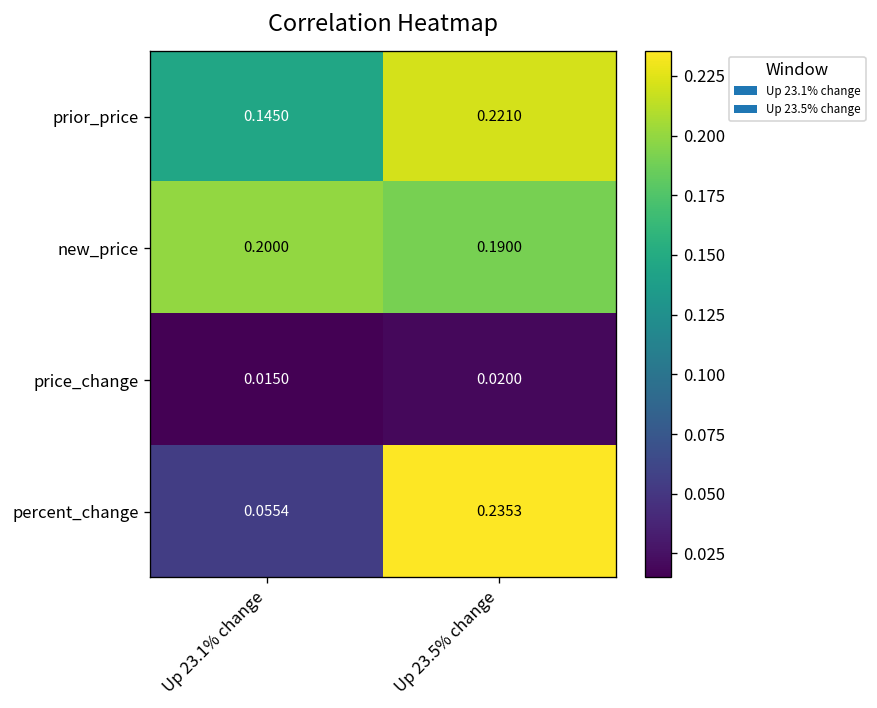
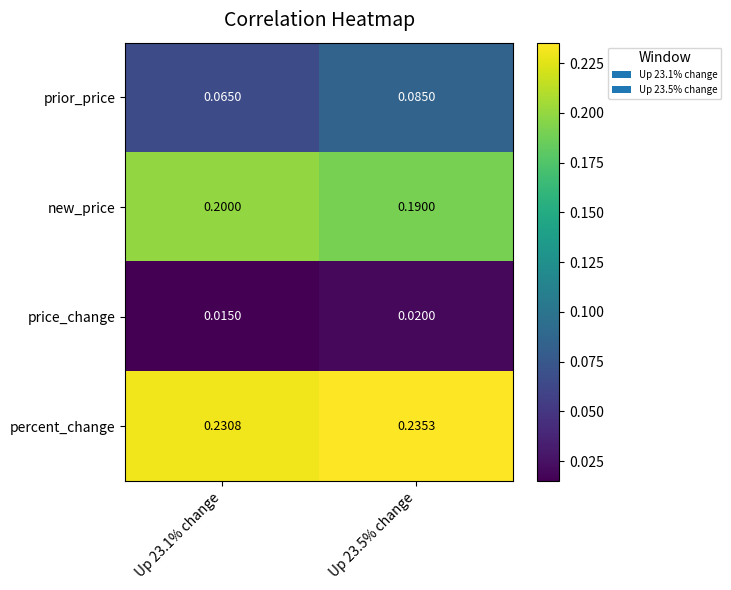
prior_price, Up 23.1% change: 0.1450 -> 0.0650
prior_price, Up 23.5% change: 0.2210 -> 0.0850
percent_change, Up 23.1% change: 0.0554 -> 0.2308
